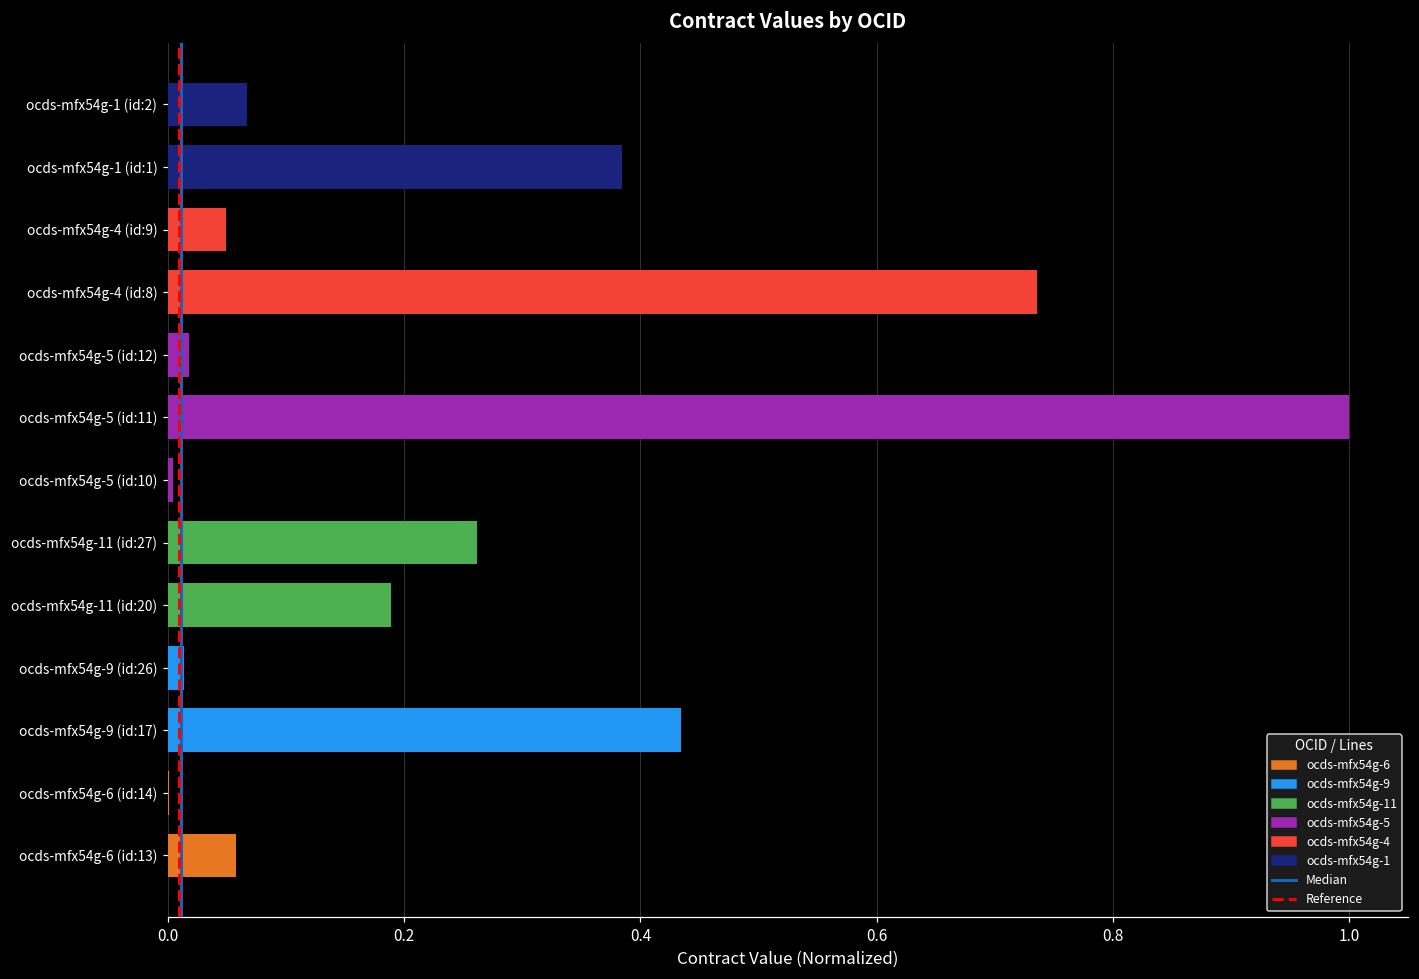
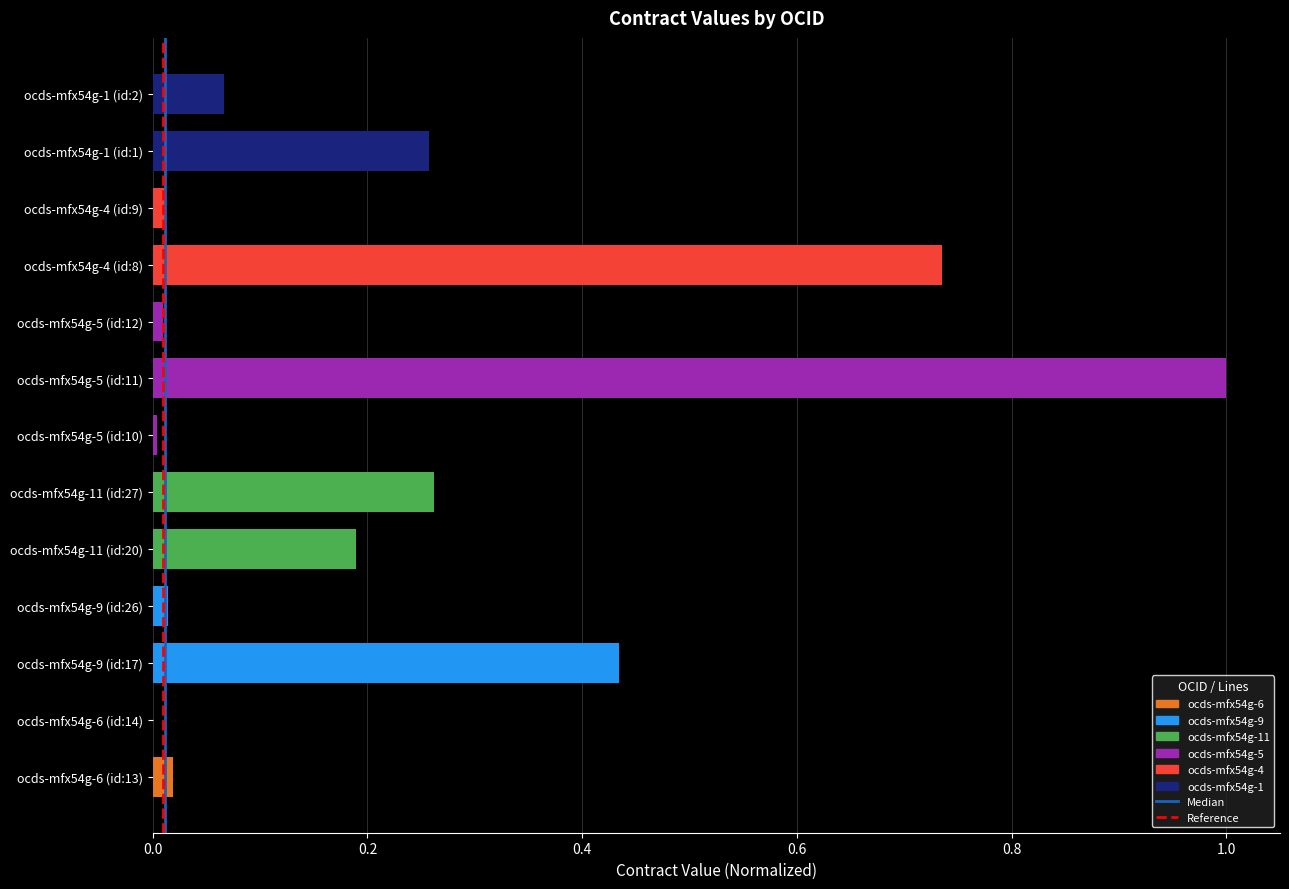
ocds-mfx54g-1 (id:1): 0.384 -> 0.257
ocds-mfx54g-4 (id:9): 0.049 -> 0.011
ocds-mfx54g-5 (id:12): 0.017 -> 0.010
ocds-mfx54g-6 (id:13): 0.058 -> 0.018
